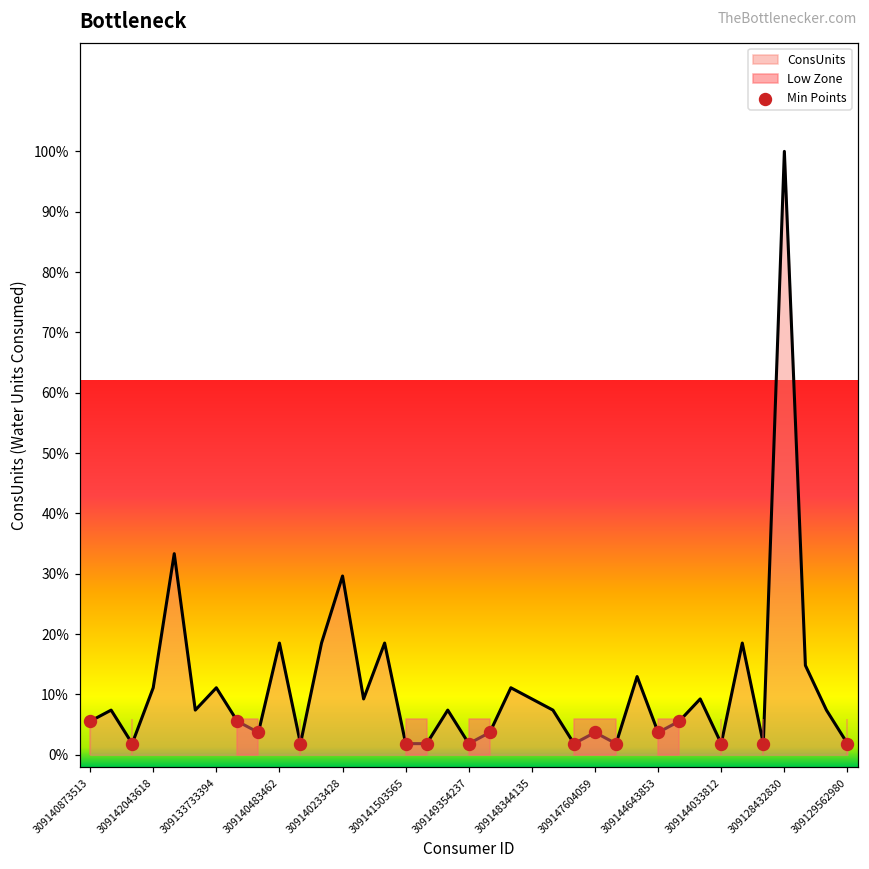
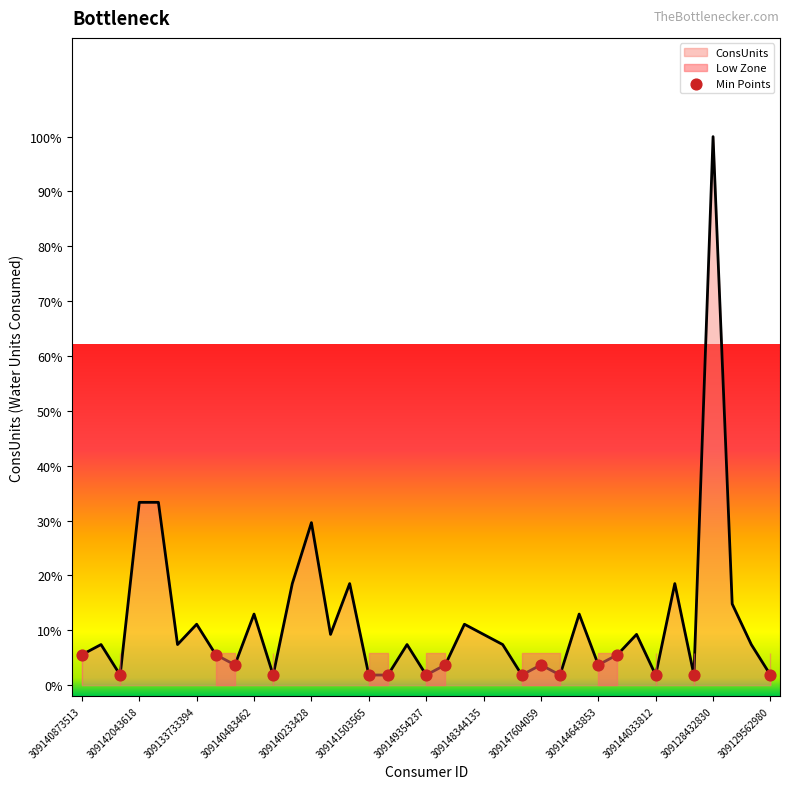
ConsUnits, 309142043618: 11% -> 33%
ConsUnits, 309140483462: 19% -> 13%
